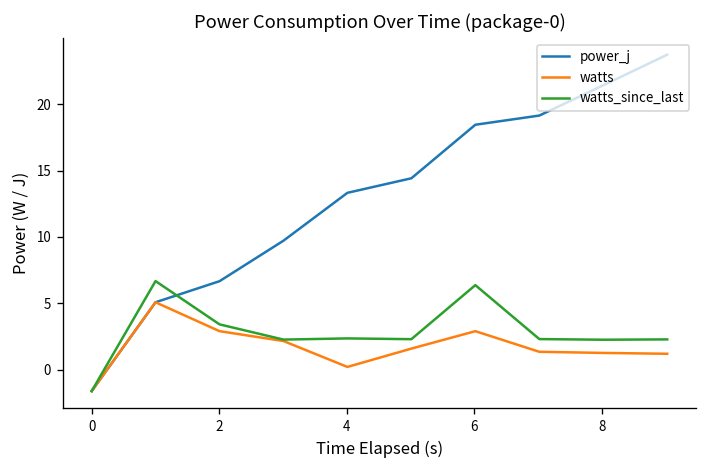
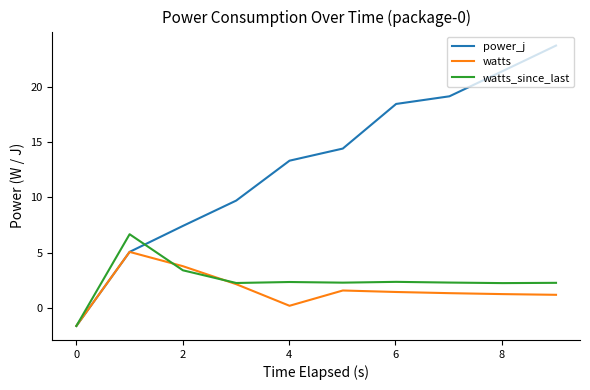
power_j, 2: 6.7 -> 7.4
watts, 2: 2.9 -> 3.8
watts, 6: 2.9 -> 1.5
watts_since_last, 6: 6.4 -> 2.4
